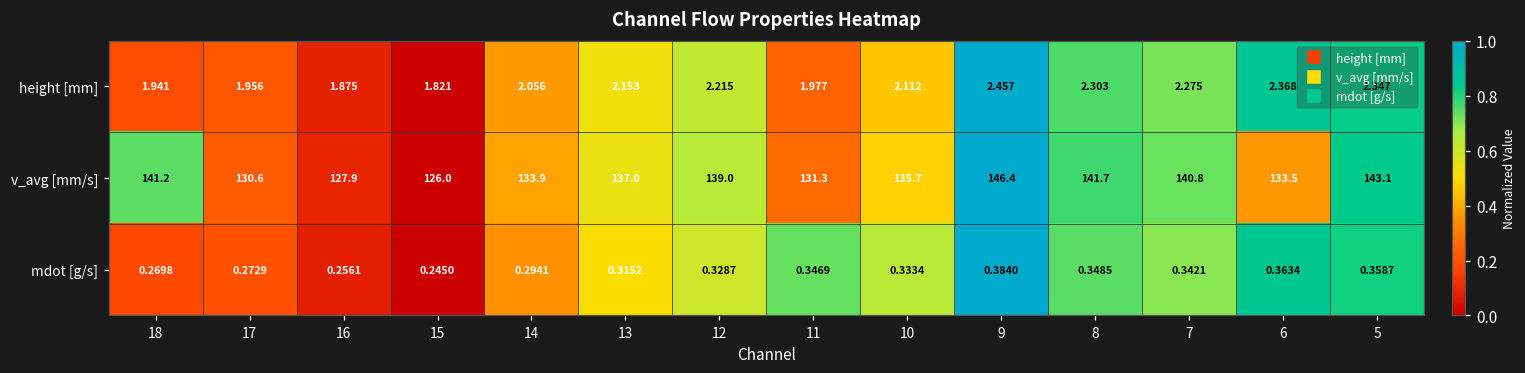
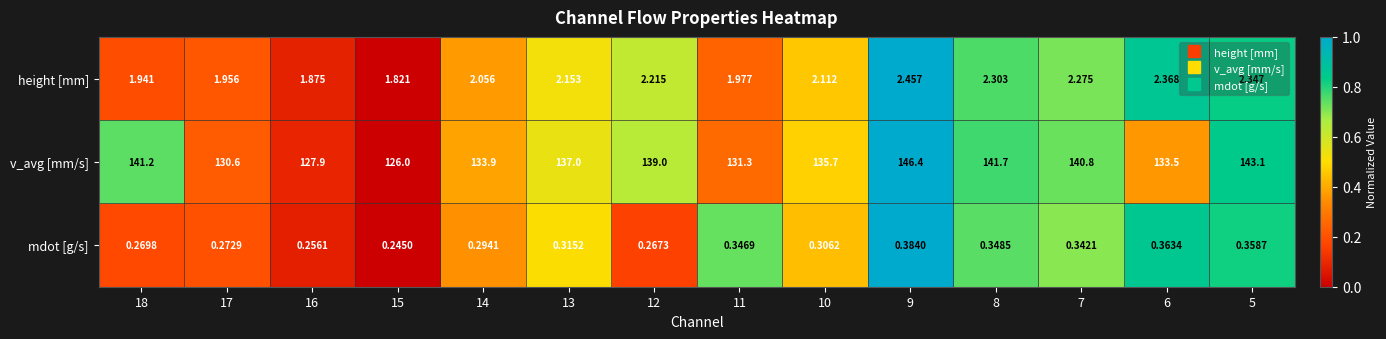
mdot [g/s], 12: 0.3287 -> 0.2673
mdot [g/s], 10: 0.3334 -> 0.3062
